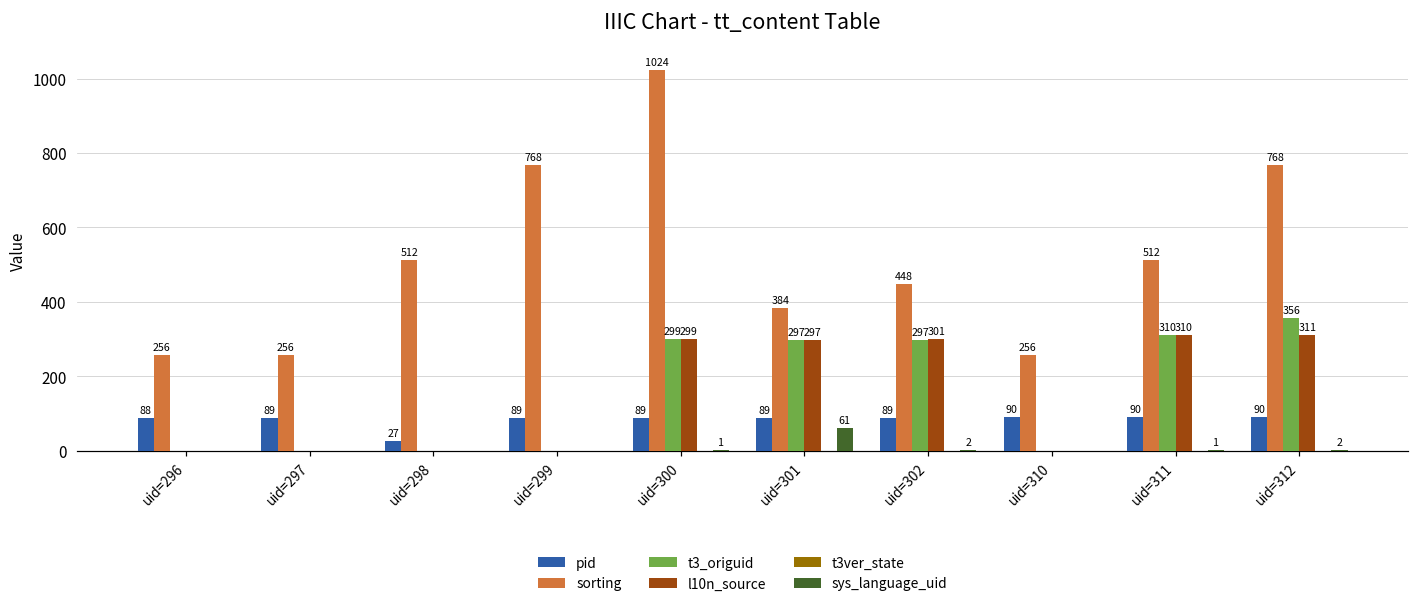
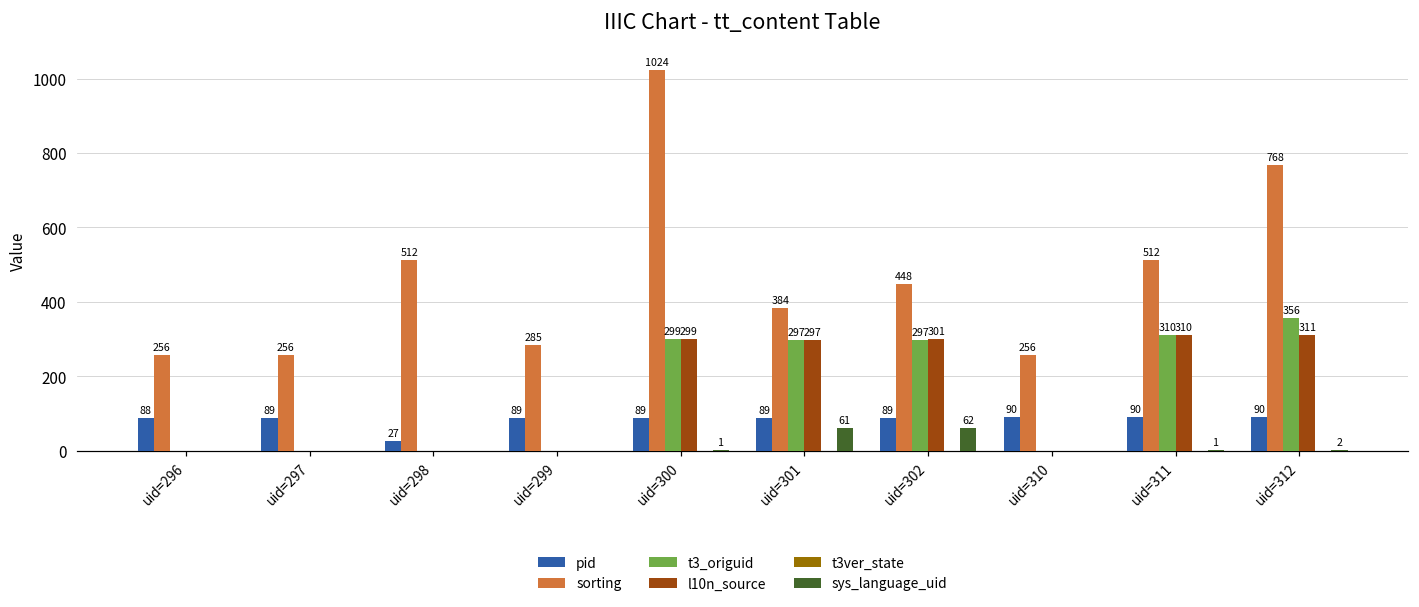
sorting, uid=299: 768 -> 285
sys_language_uid, uid=302: 2 -> 62
